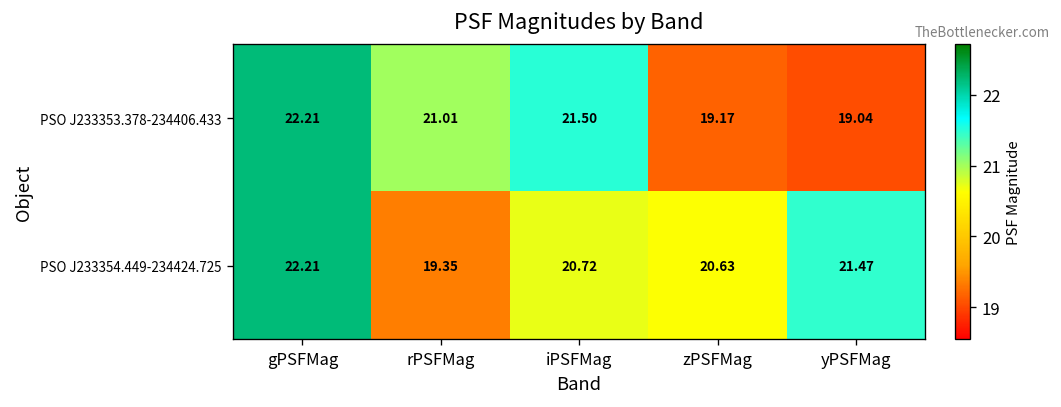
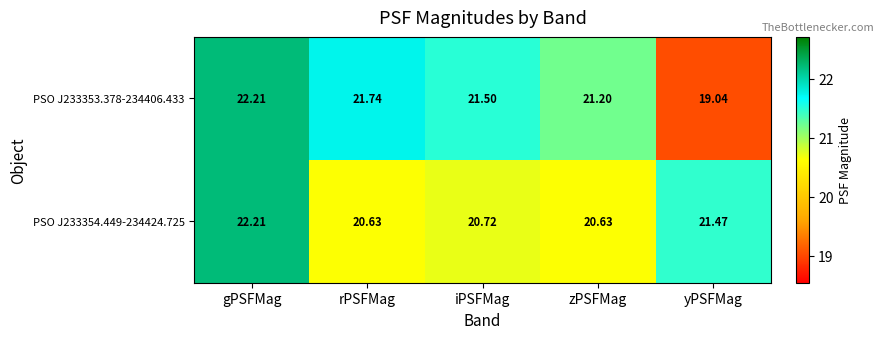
PSO J233353.378-234406.433, rPSFMag: 21.01 -> 21.74
PSO J233353.378-234406.433, zPSFMag: 19.17 -> 21.20
PSO J233354.449-234424.725, rPSFMag: 19.35 -> 20.63
